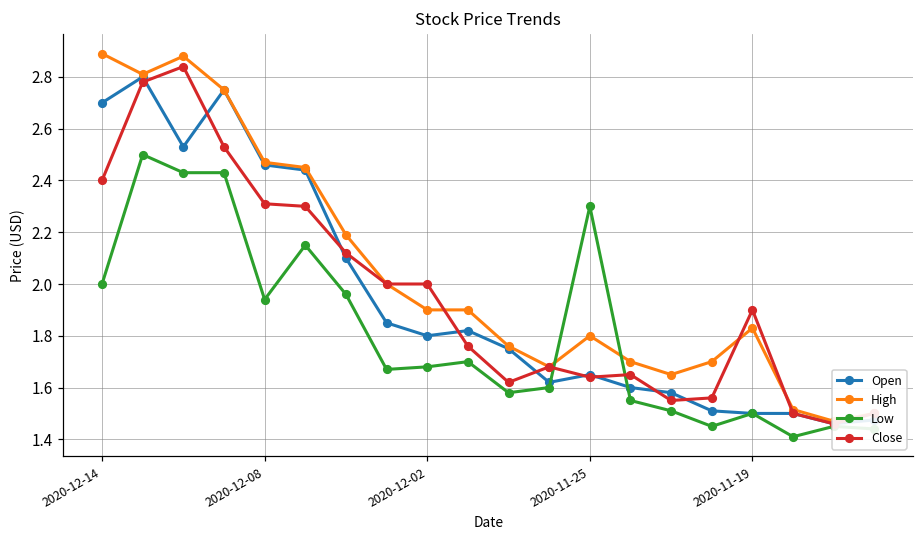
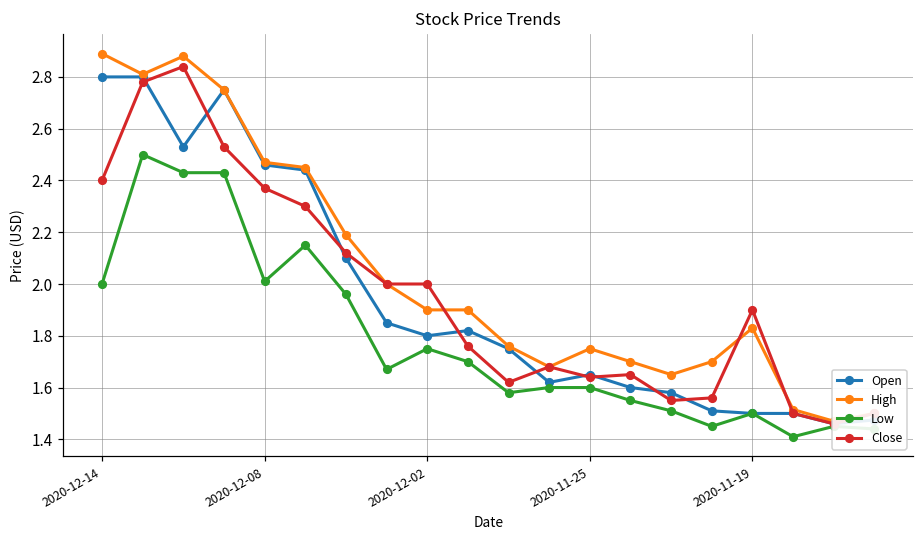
Open, 2020-12-14: 2.7 -> 2.8
Low, 2020-12-08: 1.94 -> 2.01
Close, 2020-12-08: 2.31 -> 2.37
Low, 2020-12-02: 1.68 -> 1.75
High, 2020-11-25: 1.80 -> 1.75
Low, 2020-11-25: 2.3 -> 1.6
